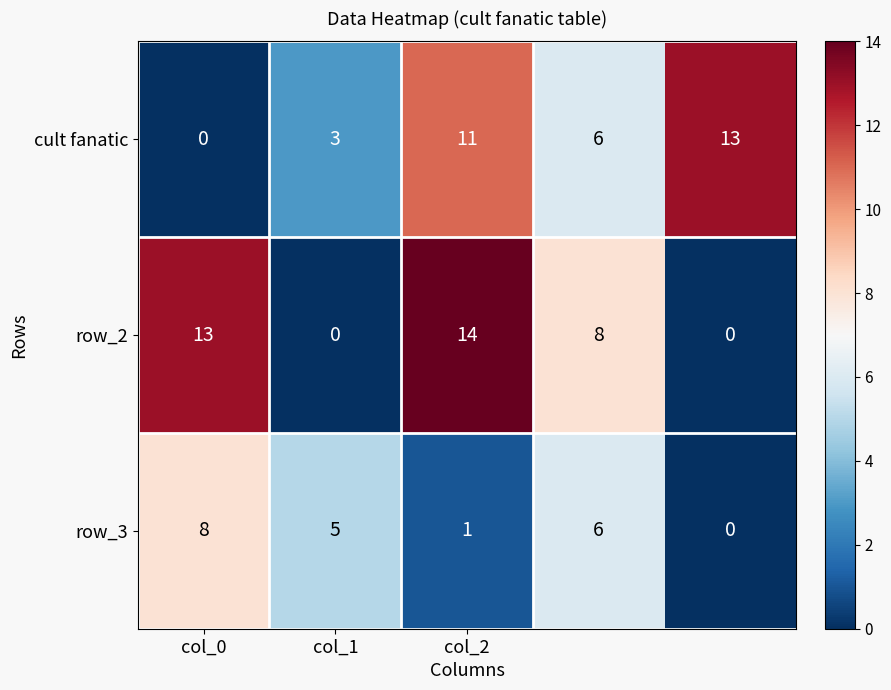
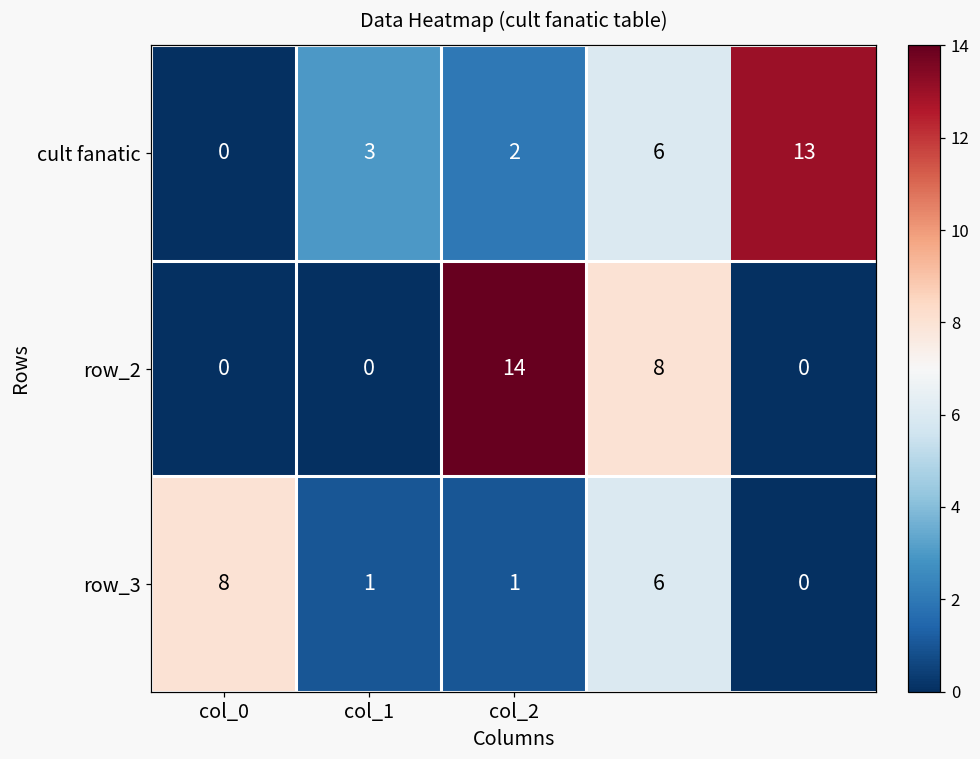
cult fanatic, col_2: 11 -> 2
row_2, col_0: 13 -> 0
row_3, col_1: 5 -> 1
